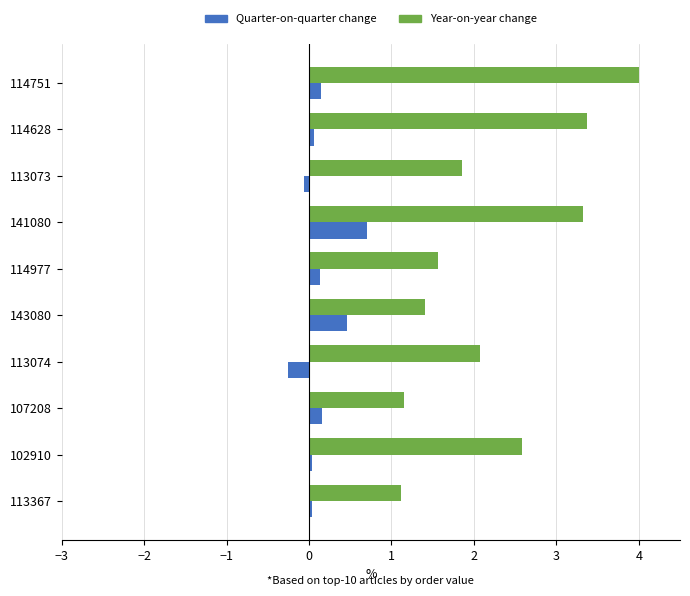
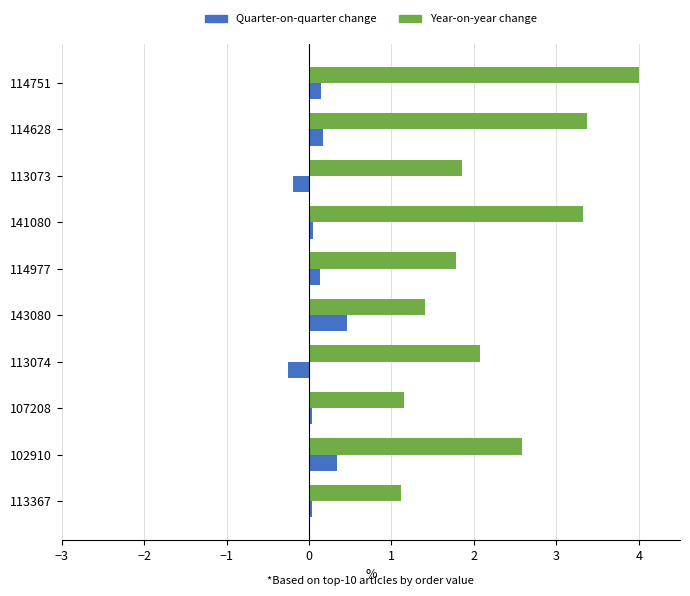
Quarter-on-quarter change, 114628: 0.1 -> 0.2
Quarter-on-quarter change, 113073: -0.1 -> -0.2
Quarter-on-quarter change, 141080: 0.7 -> 0.0
Year-on-year change, 114977: 1.6 -> 1.8
Quarter-on-quarter change, 107208: 0.2 -> 0.0
Quarter-on-quarter change, 102910: 0.0 -> 0.3
